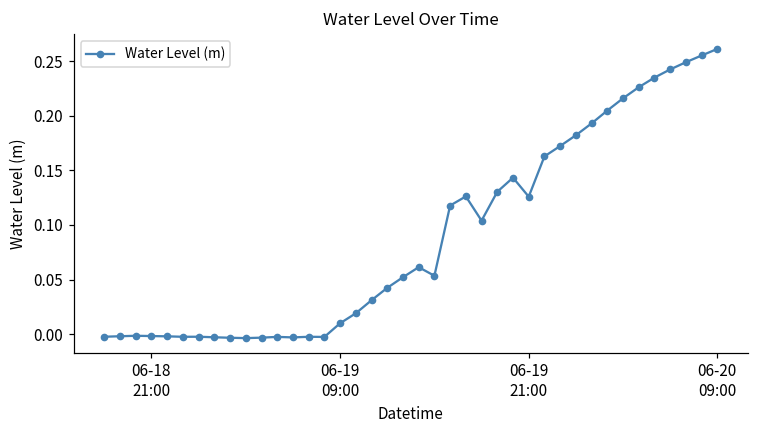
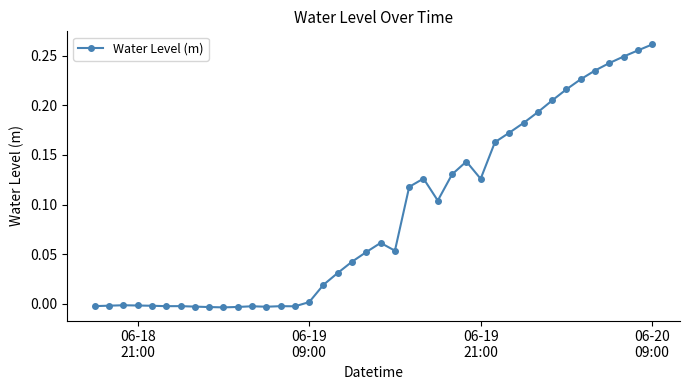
06-19 09:00: 0.01 -> 0.00
